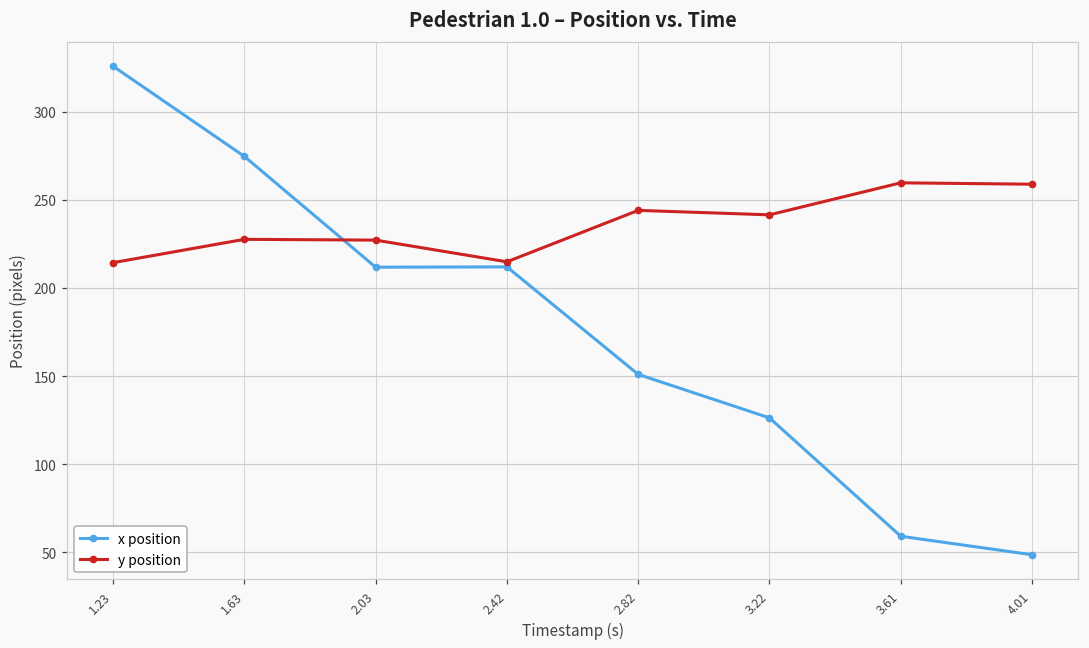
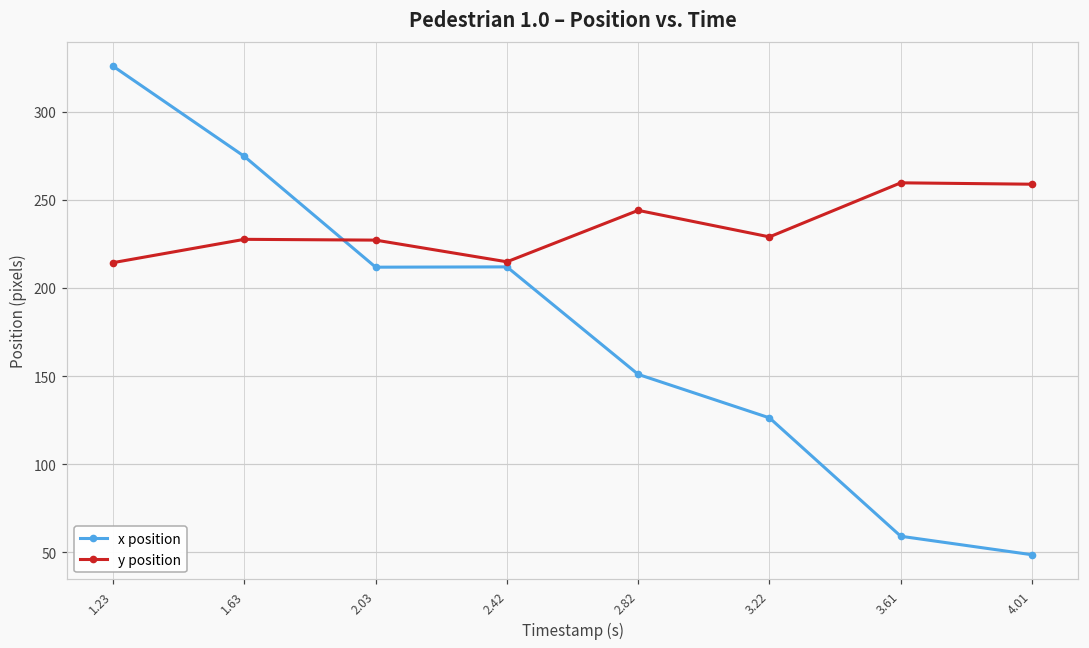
y position, 3.22: 241 -> 229
